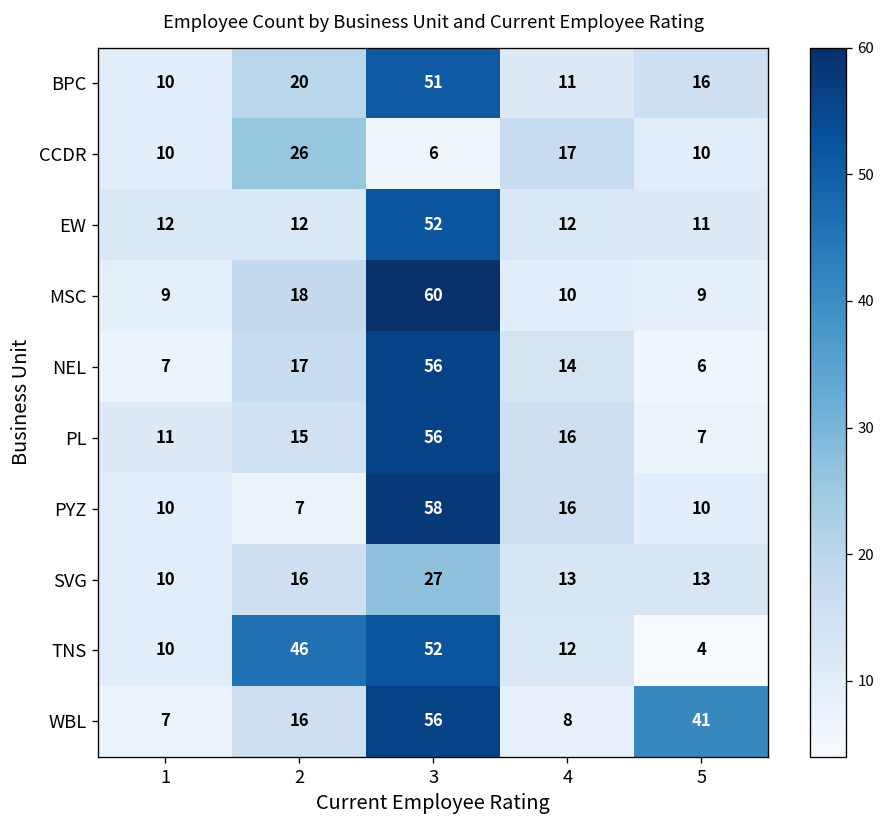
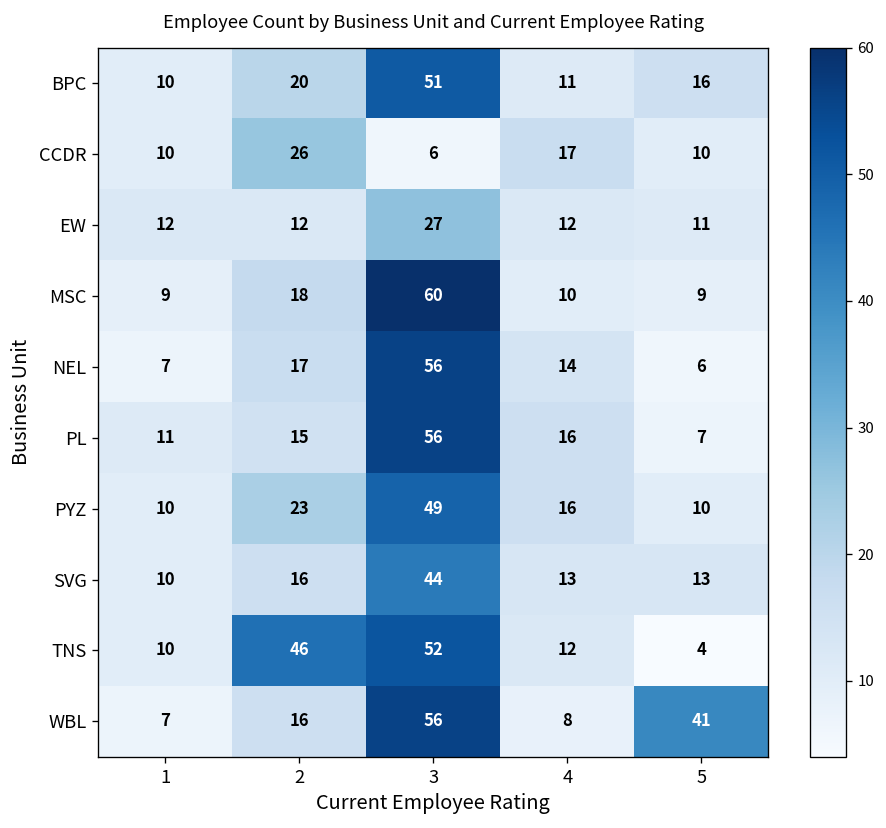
EW, 3: 52 -> 27
PYZ, 2: 7 -> 23
PYZ, 3: 58 -> 49
SVG, 3: 27 -> 44
